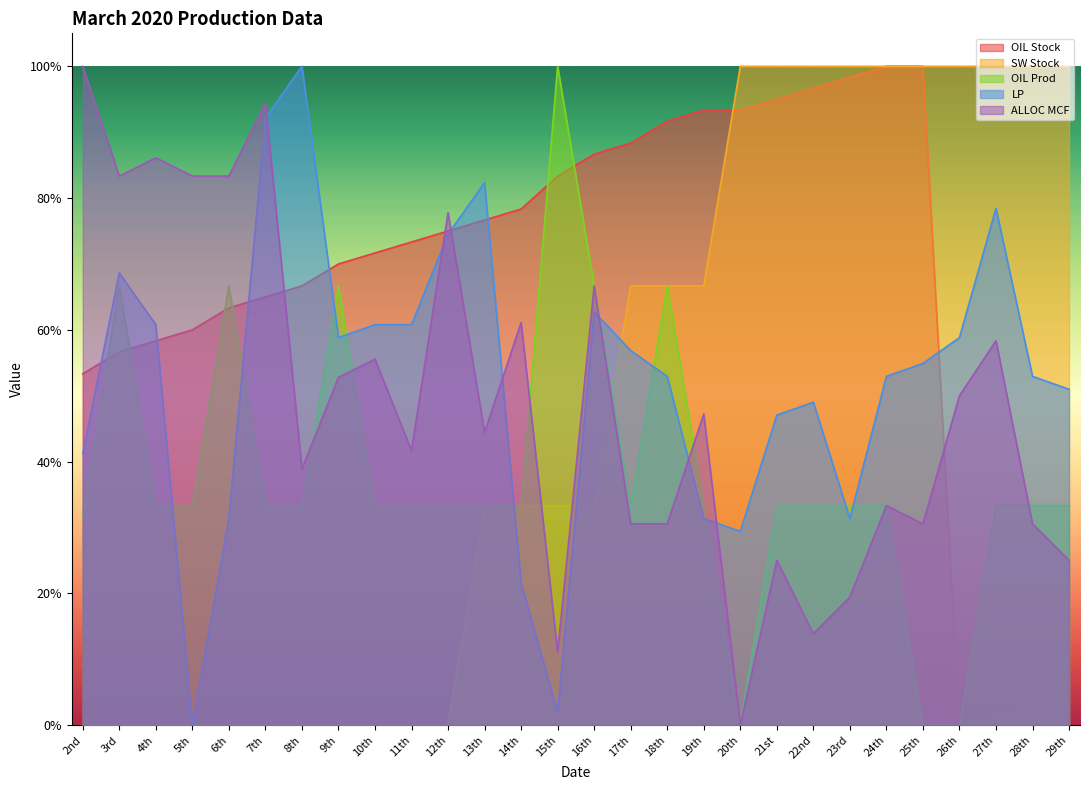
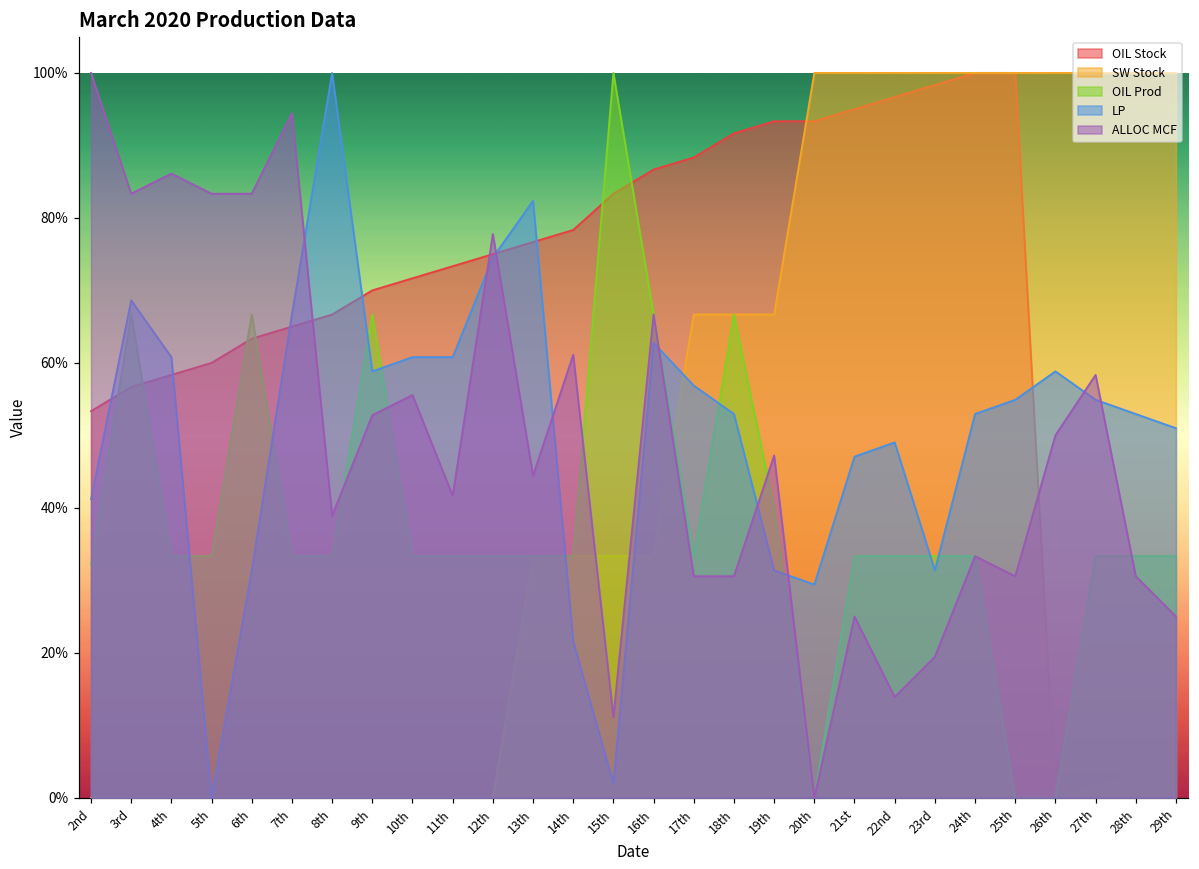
LP, 7th: 92% -> 67%
OIL Prod, 19th: 33% -> 40%
LP, 27th: 78% -> 55%
